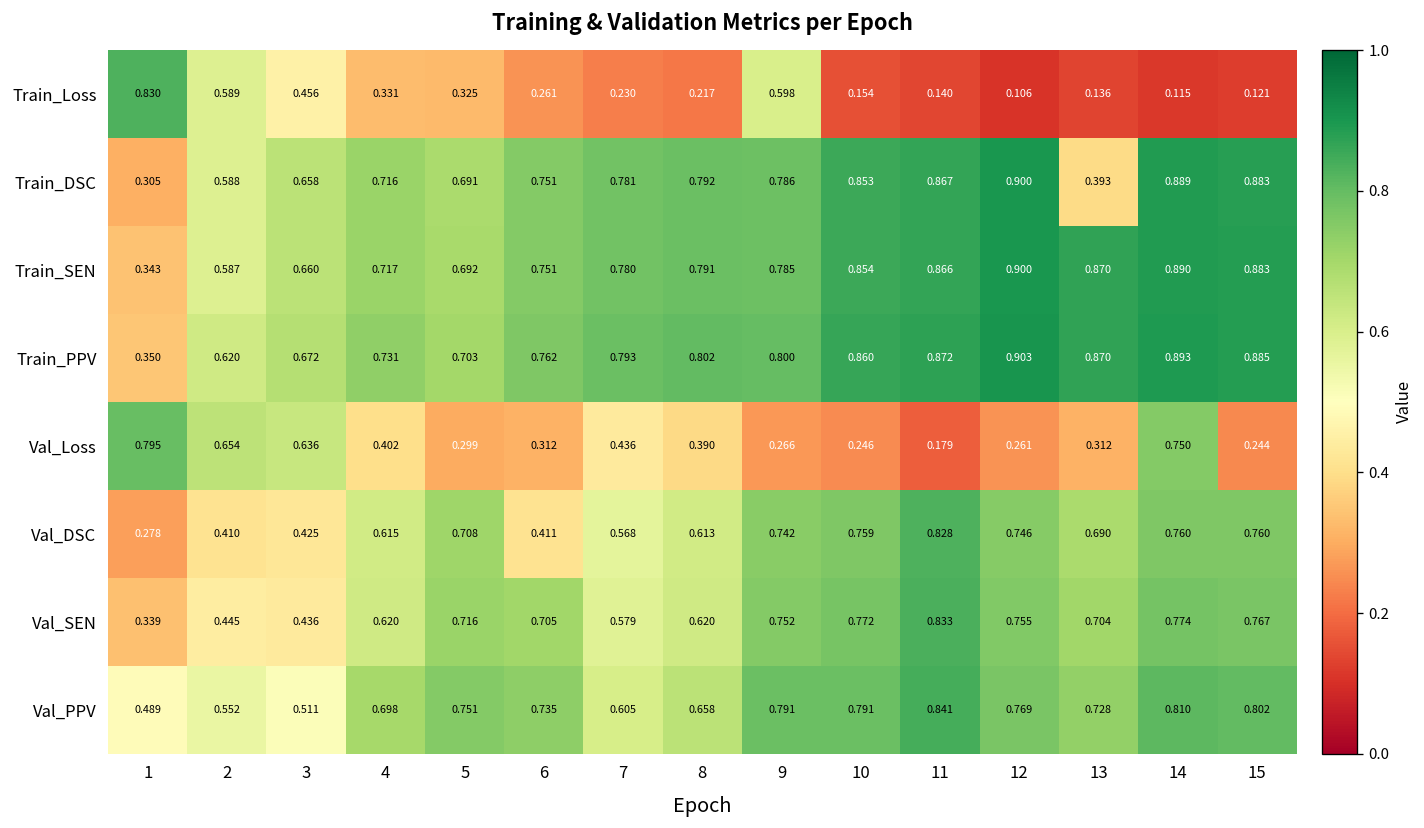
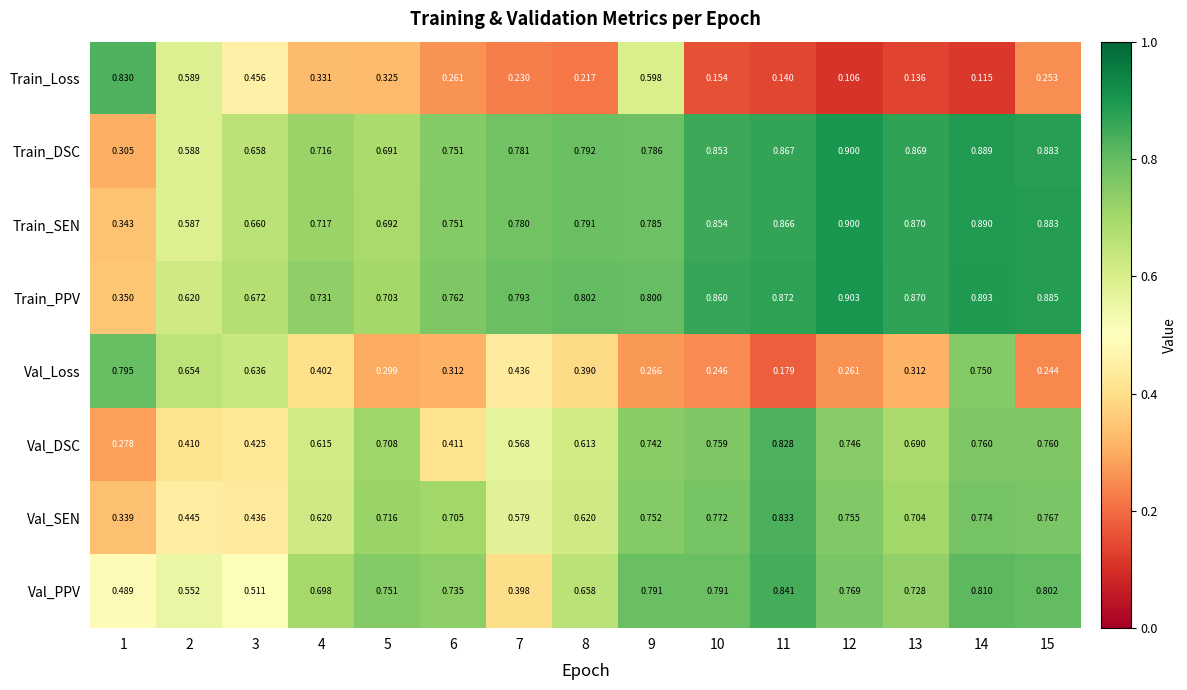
Train_Loss, 15: 0.121 -> 0.253
Train_DSC, 13: 0.393 -> 0.869
Val_PPV, 7: 0.605 -> 0.398
